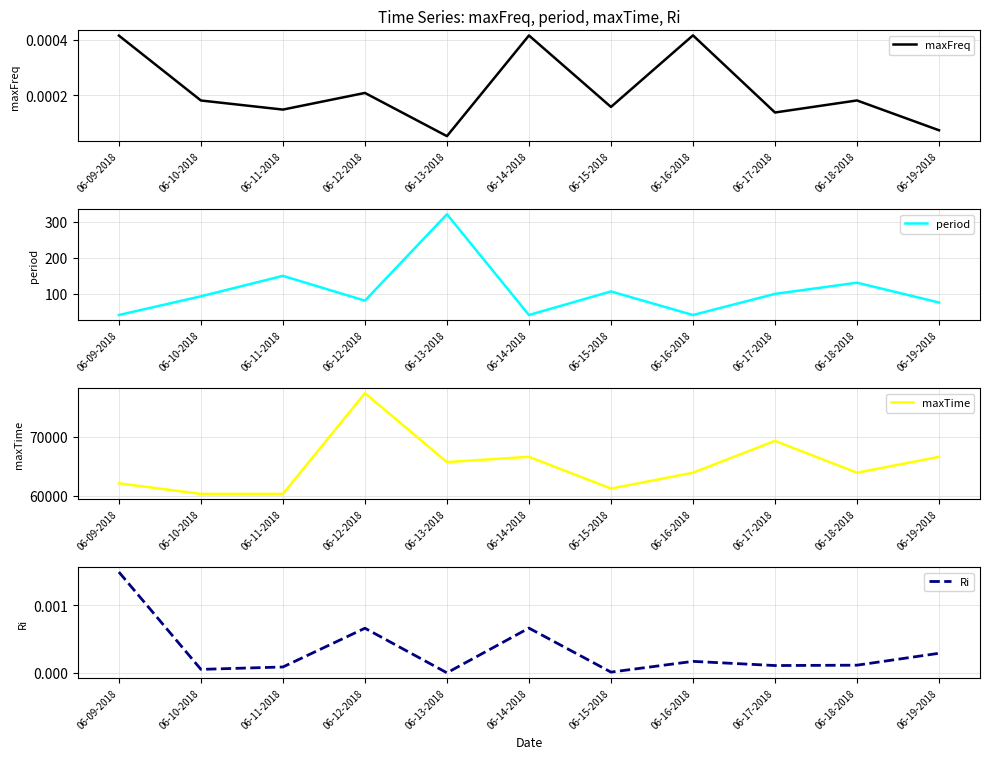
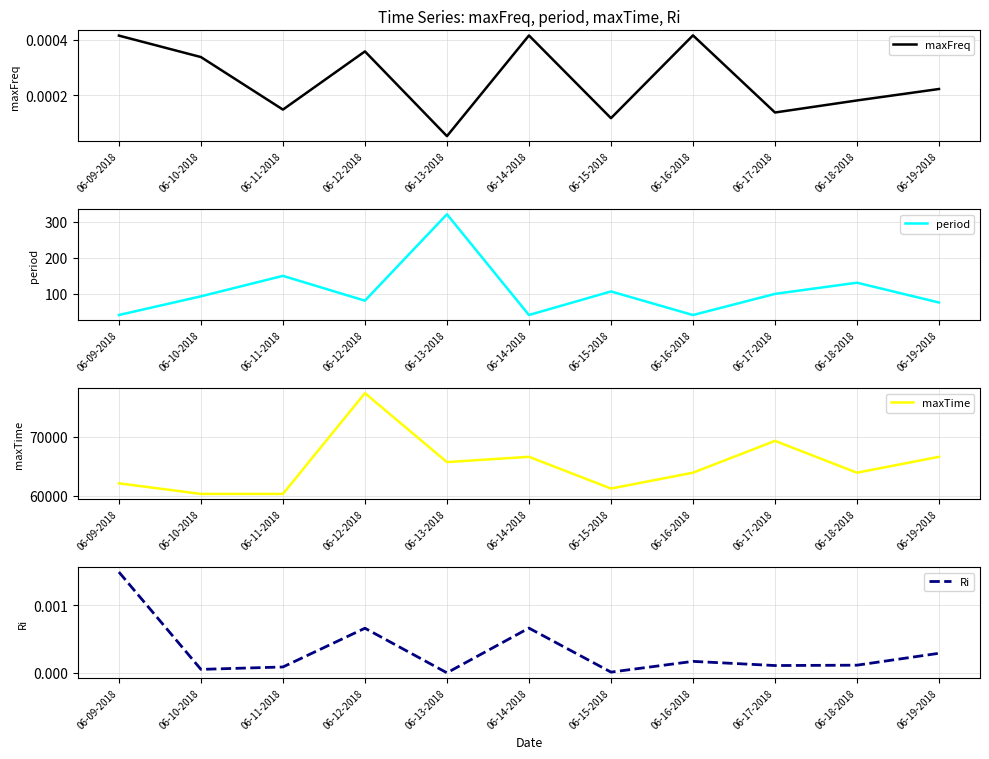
Time Series: maxFreq, period, maxTime, Ri, 06-10-2018: 0.00018 -> 0.00034
Time Series: maxFreq, period, maxTime, Ri, 06-12-2018: 0.00021 -> 0.00036
Time Series: maxFreq, period, maxTime, Ri, 06-15-2018: 0.00016 -> 0.00012
Time Series: maxFreq, period, maxTime, Ri, 06-19-2018: 0.00007 -> 0.00022
